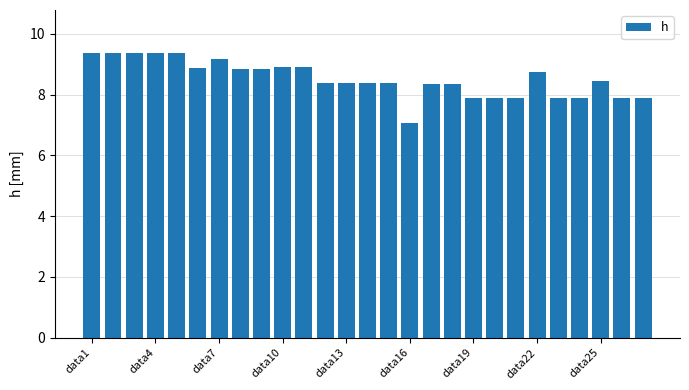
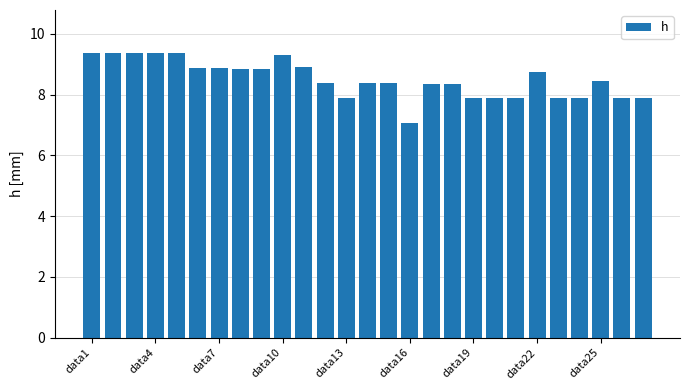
data7: 9.2 -> 8.9
data10: 8.9 -> 9.3
data13: 8.4 -> 7.9
